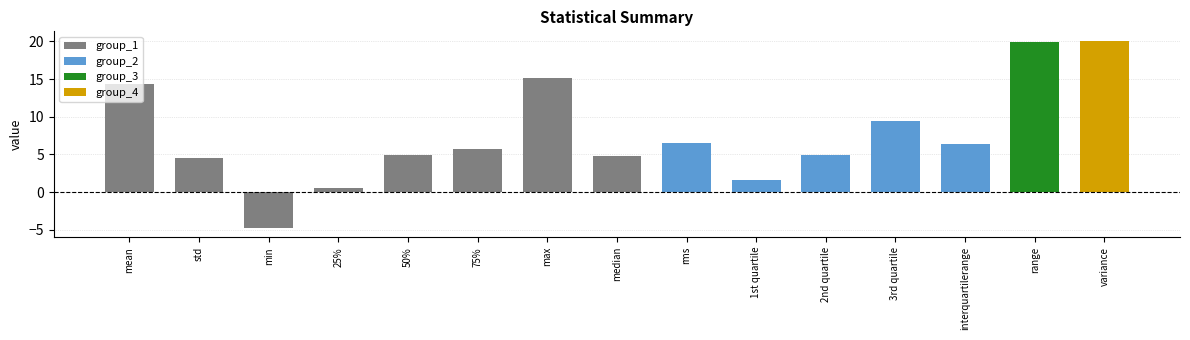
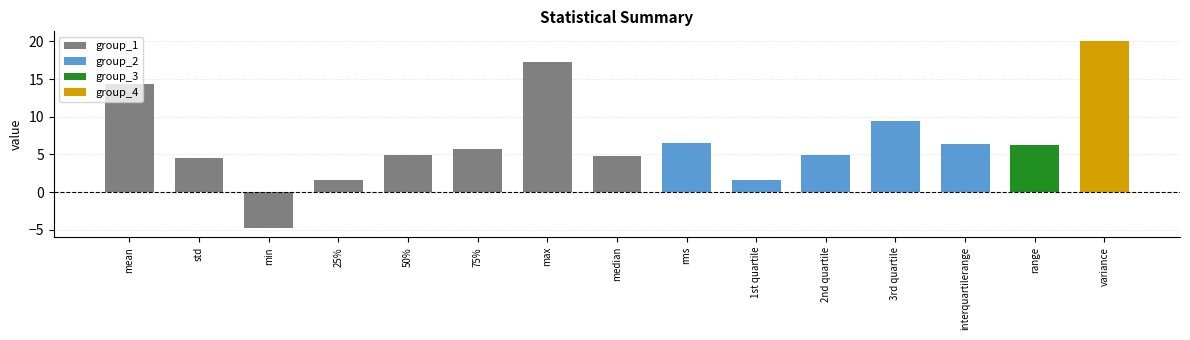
25%: 1 -> 2
max: 15 -> 17
range: 20 -> 6
